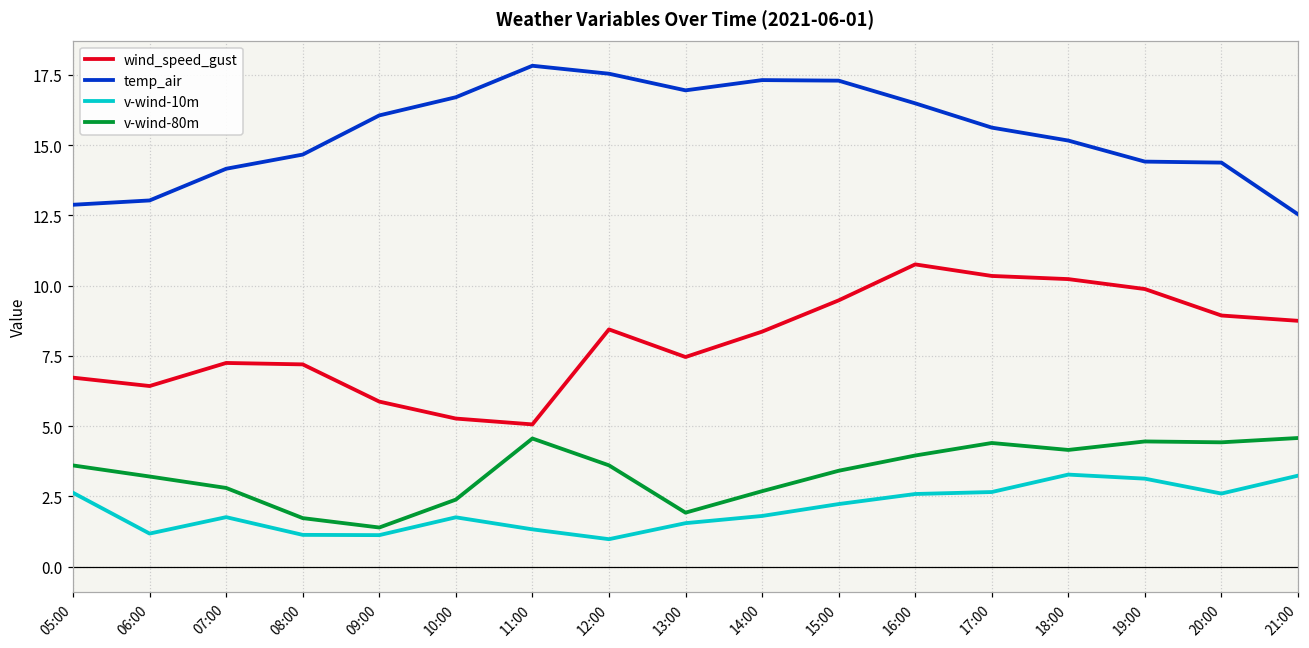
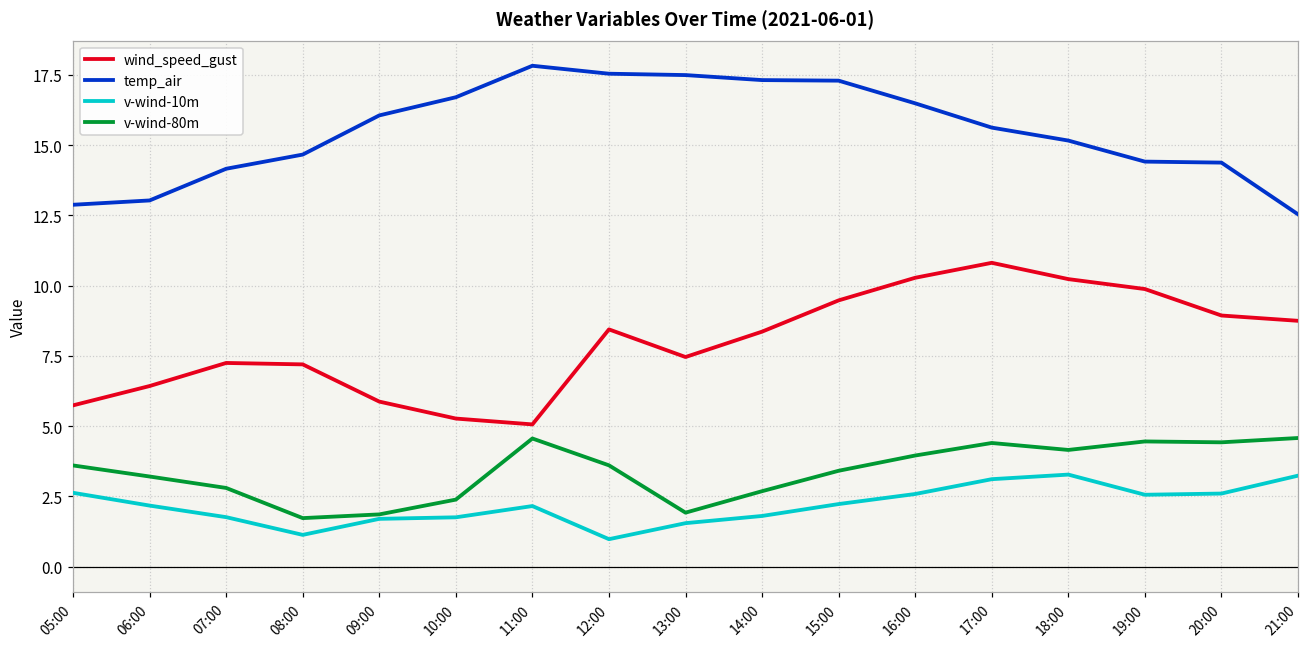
wind_speed_gust, 05:00: 6.7 -> 5.7
v-wind-10m, 06:00: 1.2 -> 2.2
v-wind-10m, 09:00: 1.1 -> 1.7
v-wind-80m, 09:00: 1.4 -> 1.9
v-wind-10m, 11:00: 1.3 -> 2.2
temp_air, 13:00: 16.9 -> 17.5
wind_speed_gust, 16:00: 10.8 -> 10.3
wind_speed_gust, 17:00: 10.3 -> 10.8
v-wind-10m, 17:00: 2.7 -> 3.1
v-wind-10m, 19:00: 3.1 -> 2.6
